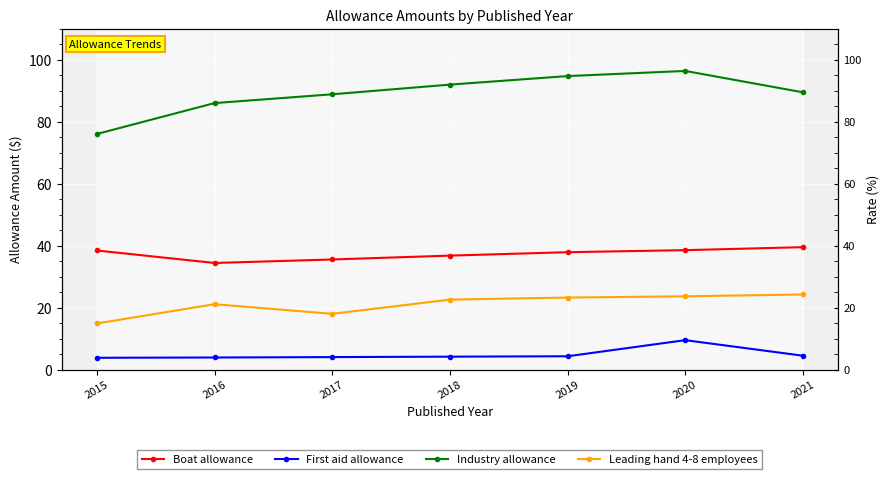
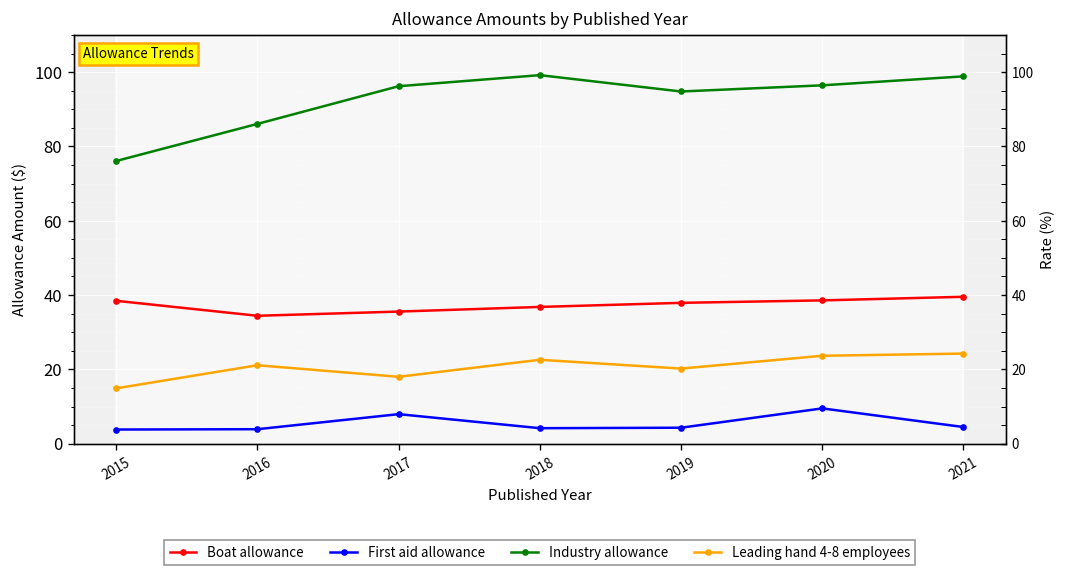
First aid allowance, 2017: 4 -> 8
Industry allowance, 2017: 89 -> 96
Industry allowance, 2018: 92 -> 99
Leading hand 4-8 employees, 2019: 23 -> 20
Industry allowance, 2021: 90 -> 99
